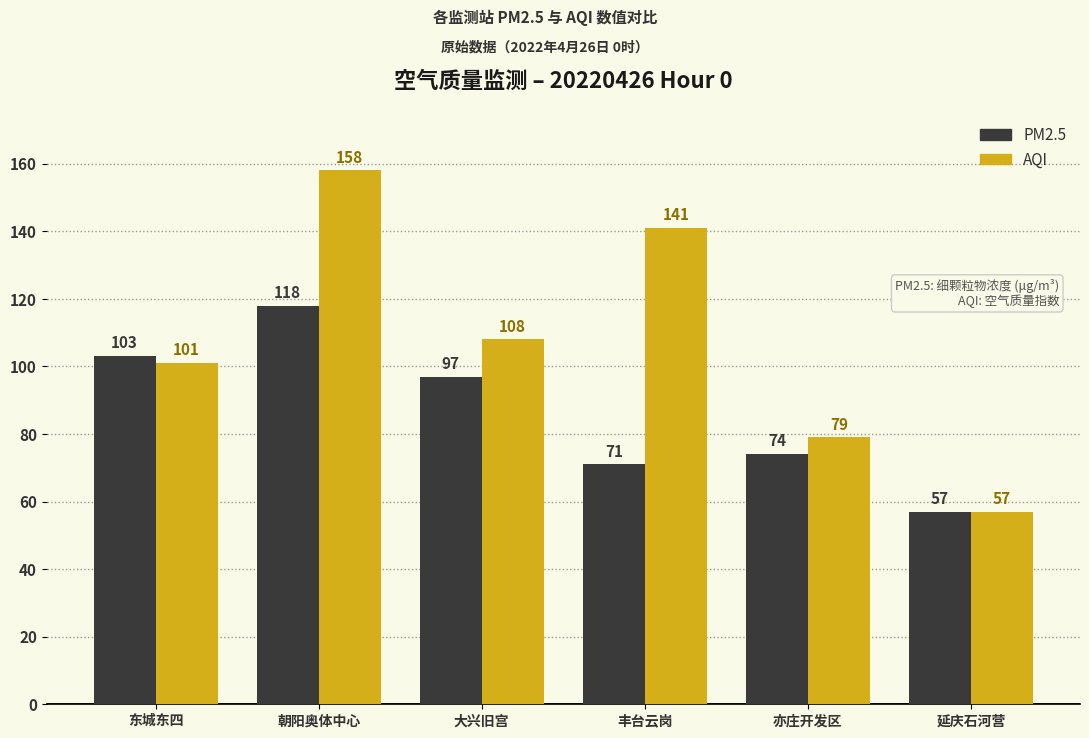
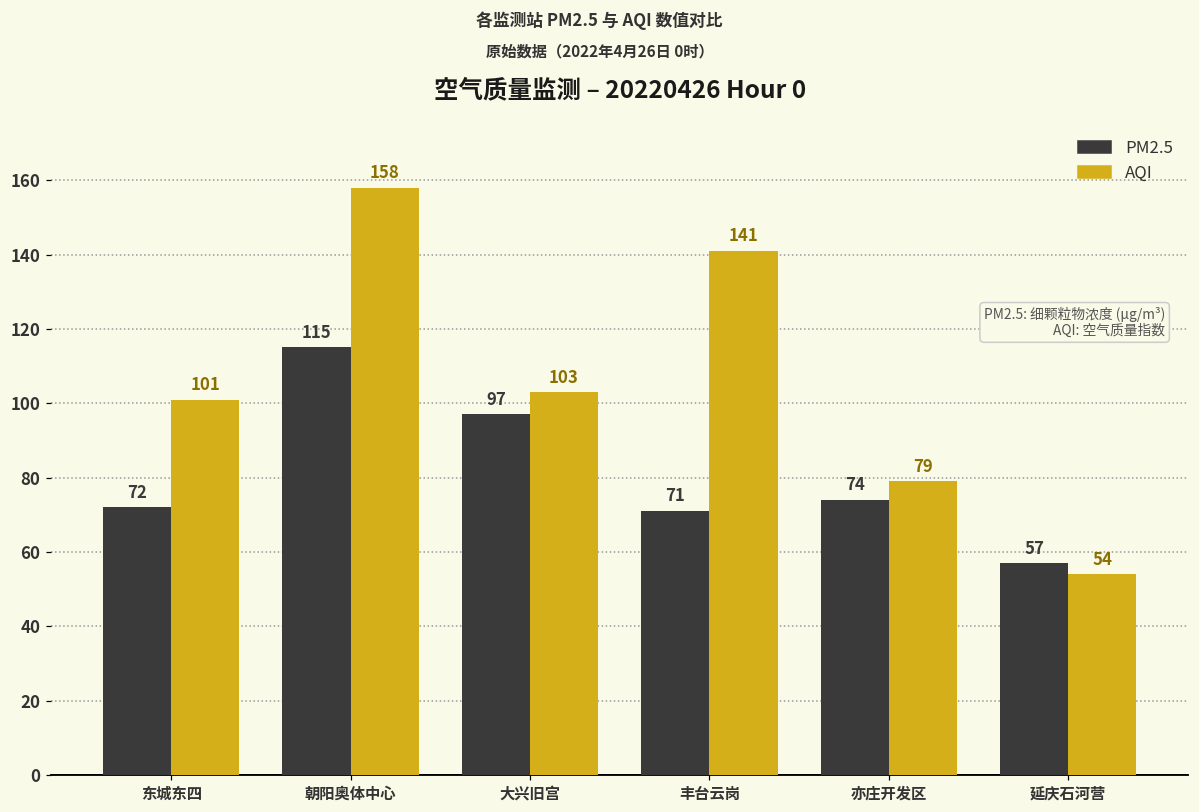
PM2.5, 东城东四: 103 -> 72
PM2.5, 朝阳奥体中心: 118 -> 115
AQI, 大兴旧宫: 108 -> 103
AQI, 延庆石河营: 57 -> 54
